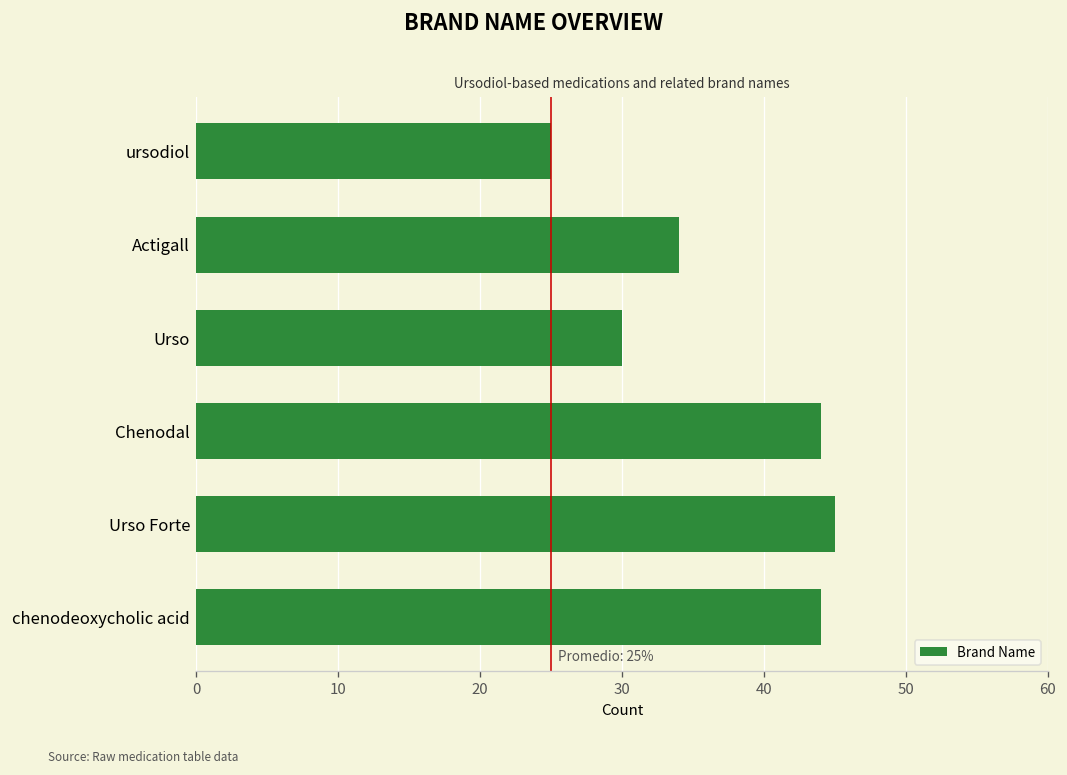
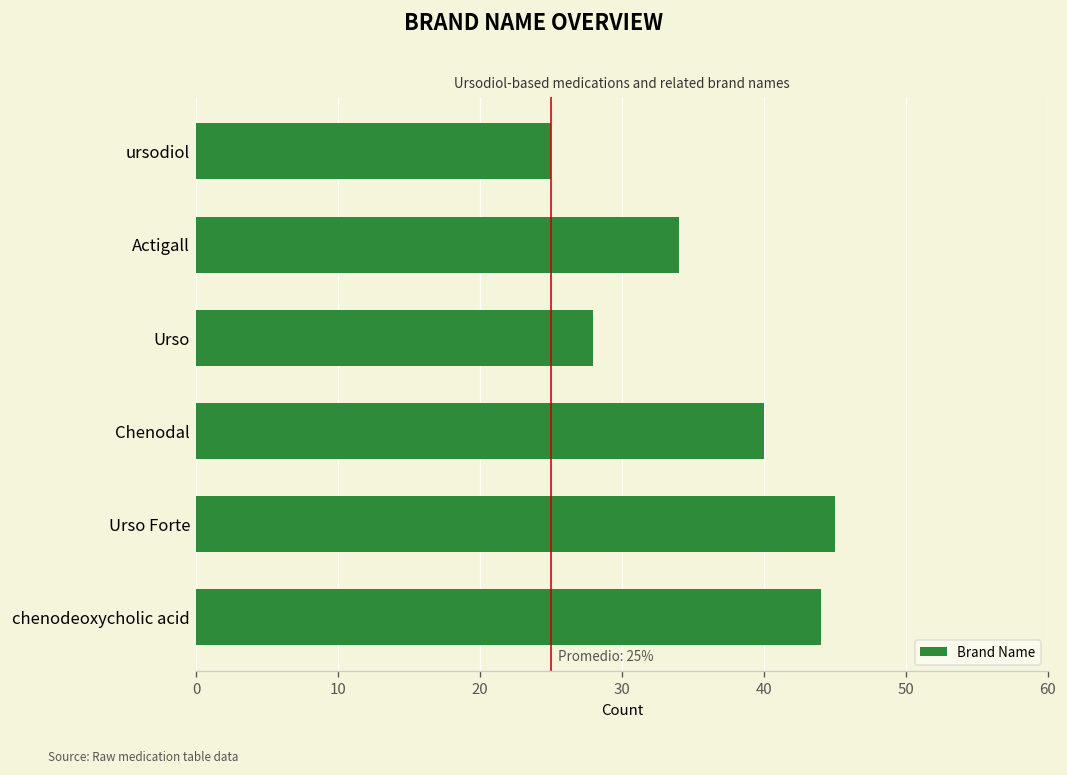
Urso: 30 -> 28
Chenodal: 44 -> 40
